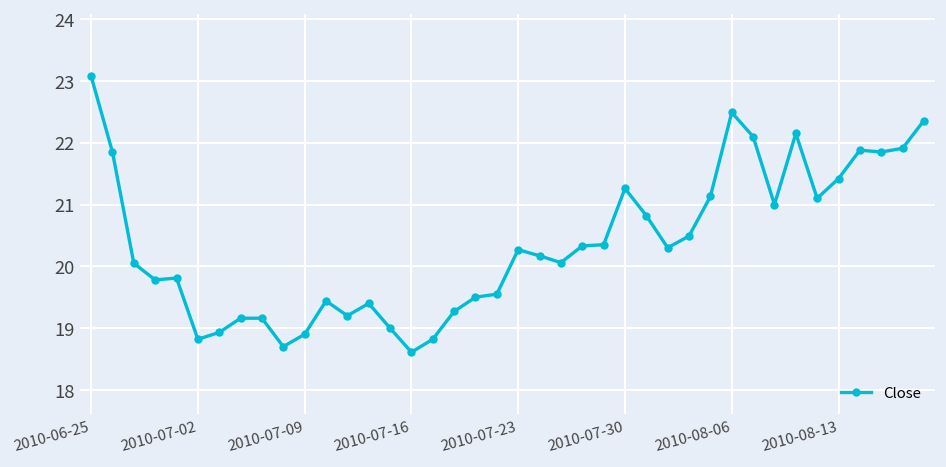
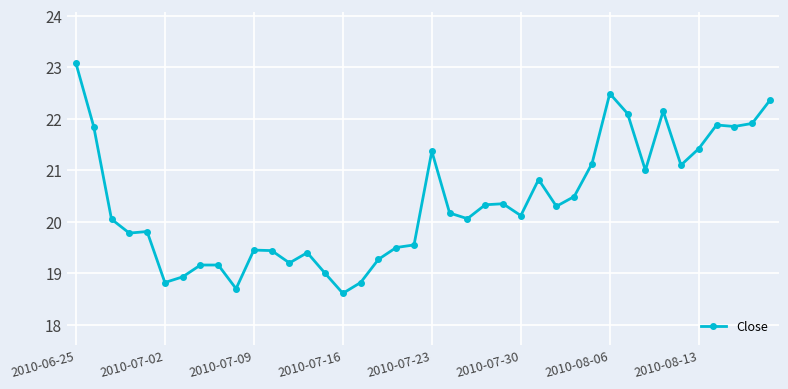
2010-07-09: 18.9 -> 19.5
2010-07-23: 20.3 -> 21.4
2010-07-30: 21.3 -> 20.1
